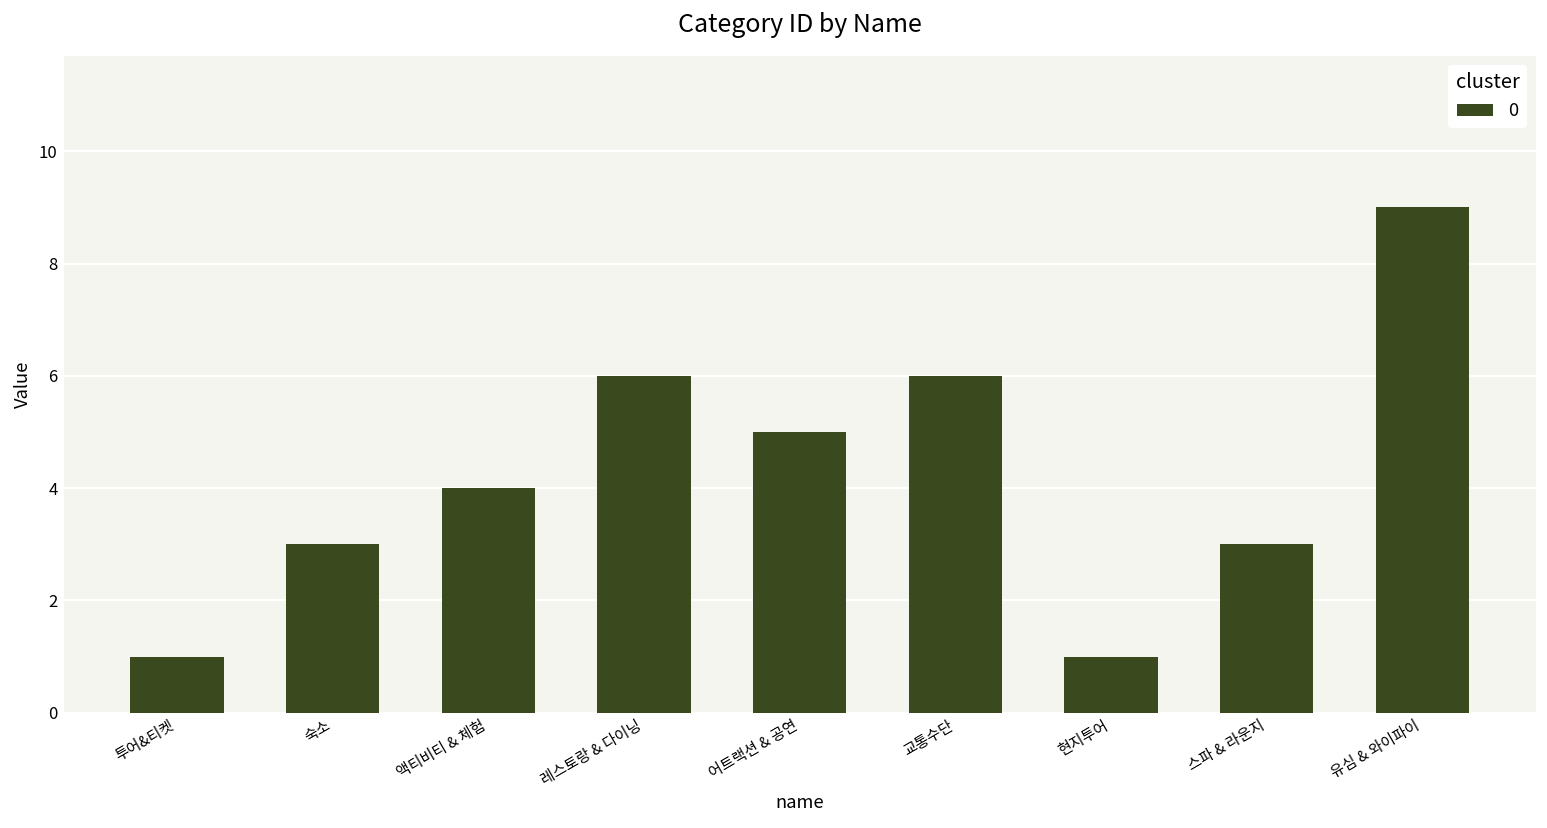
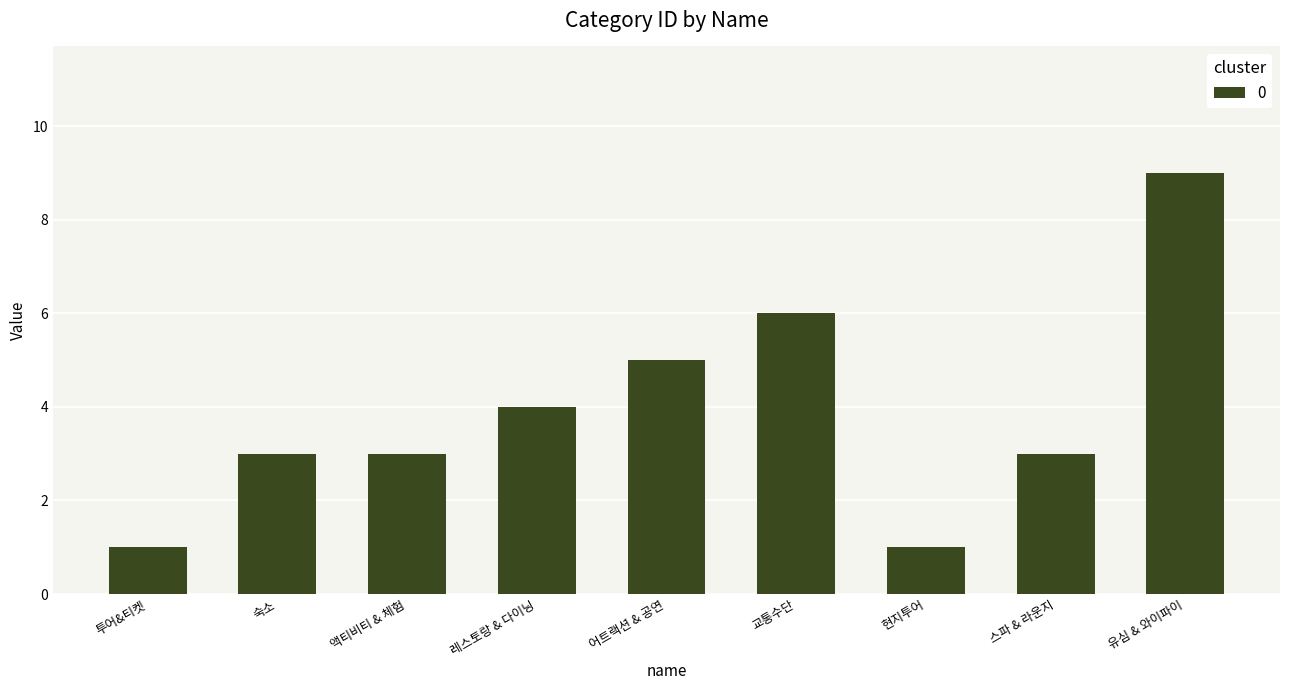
액티비티 & 체험: 4 -> 3
레스토랑 & 다이닝: 6 -> 4
